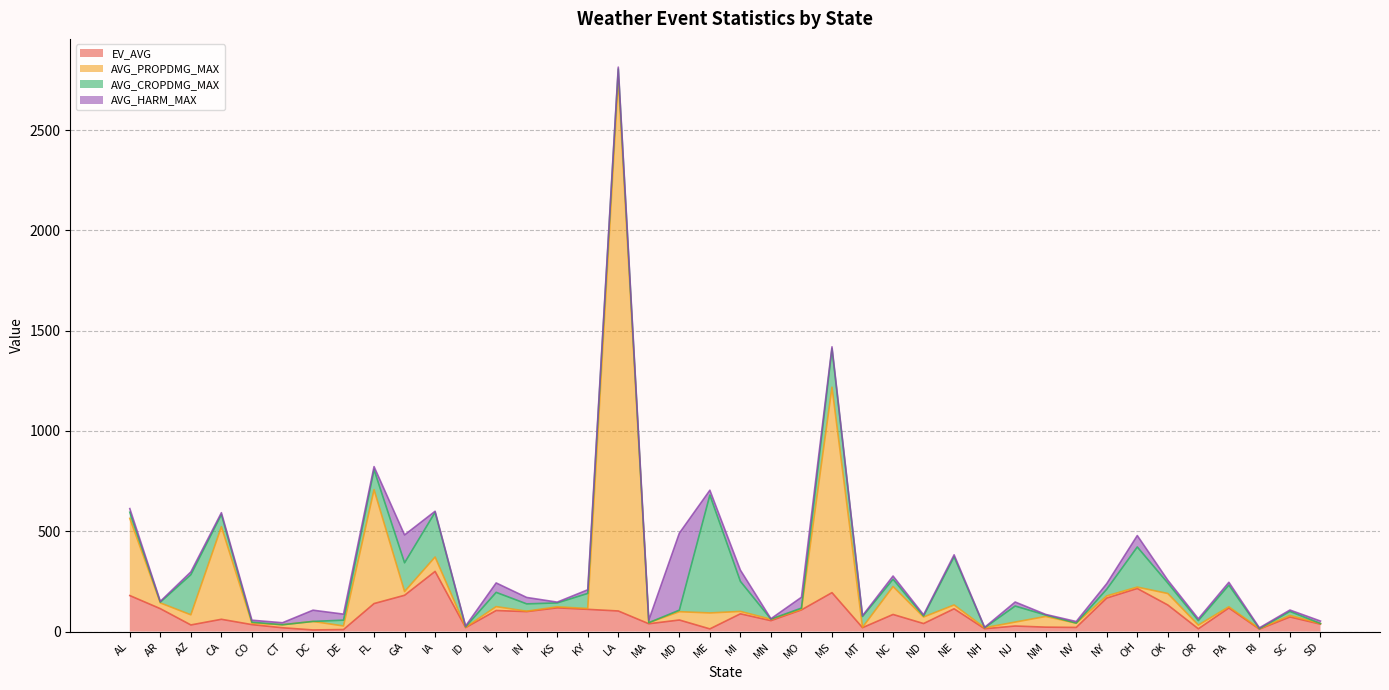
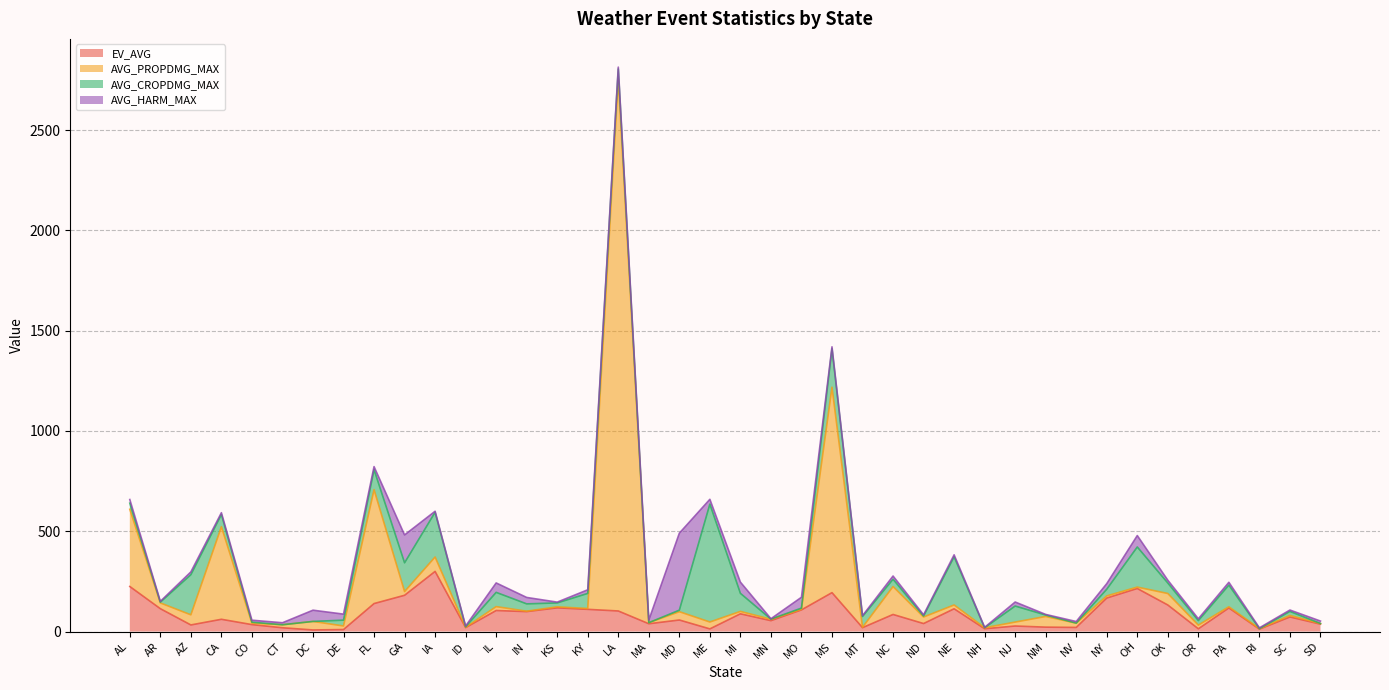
EV_AVG, AL: 180 -> 220
AVG_PROPDMG_MAX, ME: 80 -> 30
AVG_CROPDMG_MAX, MI: 150 -> 90
